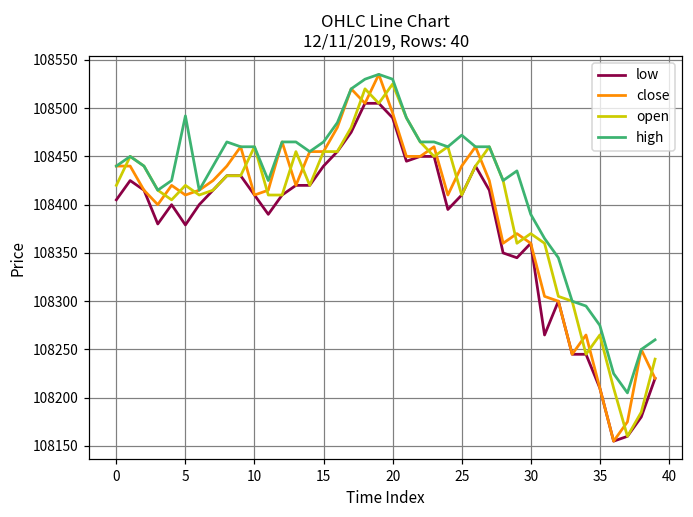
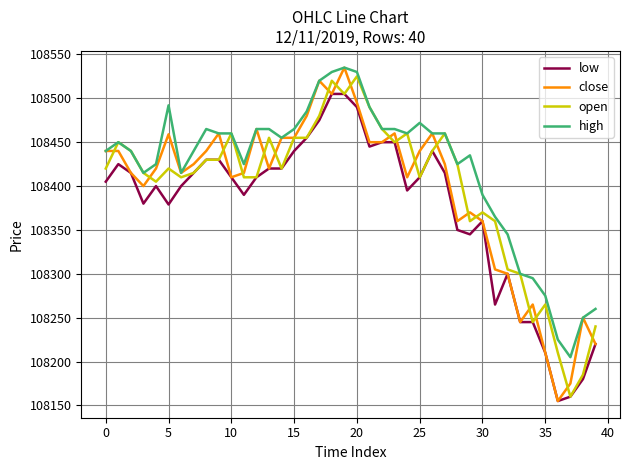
close, 5: 108410 -> 108460
